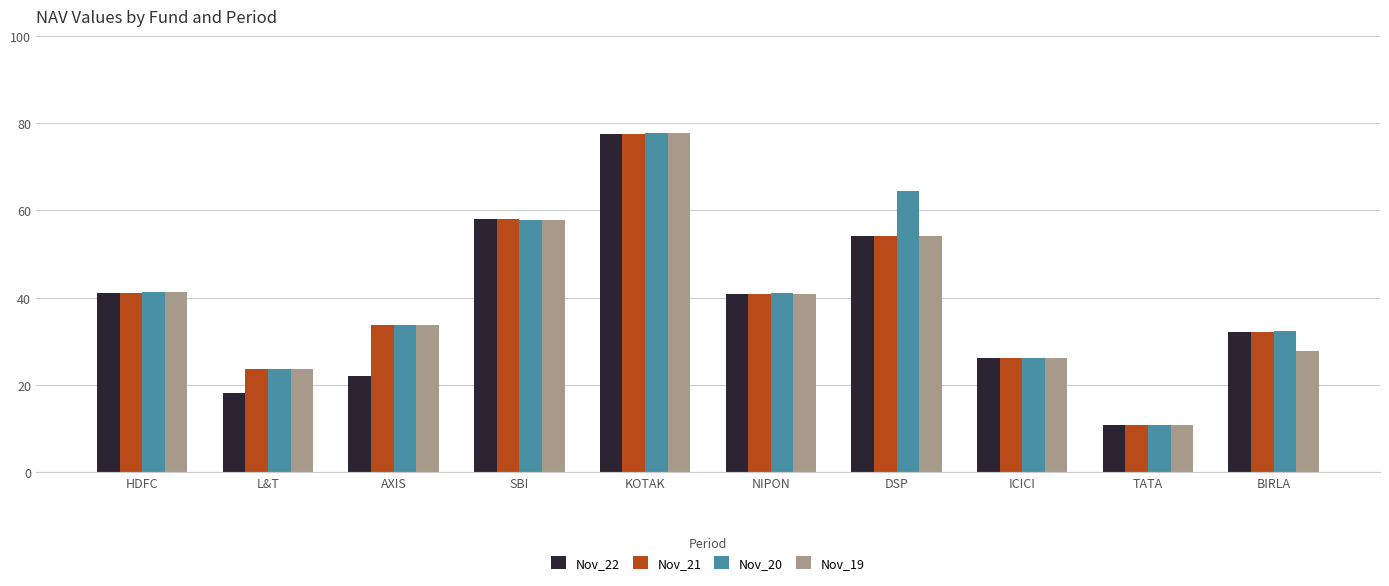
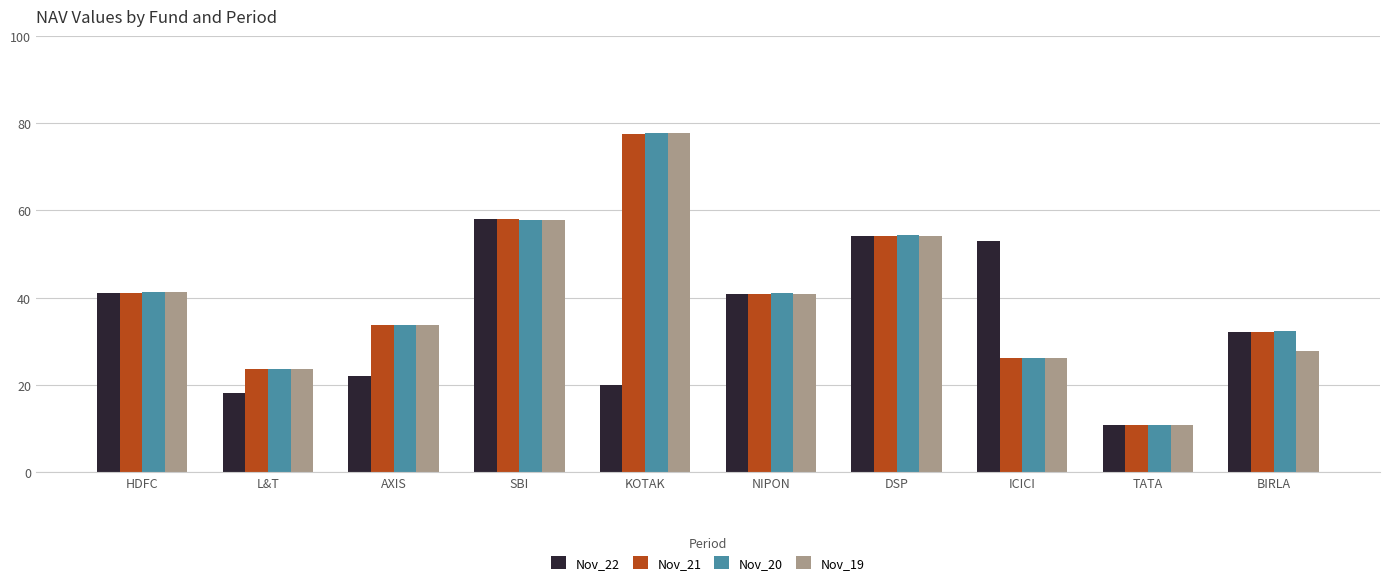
Nov_22, KOTAK: 77 -> 20
Nov_20, DSP: 64 -> 54
Nov_22, ICICI: 26 -> 53
